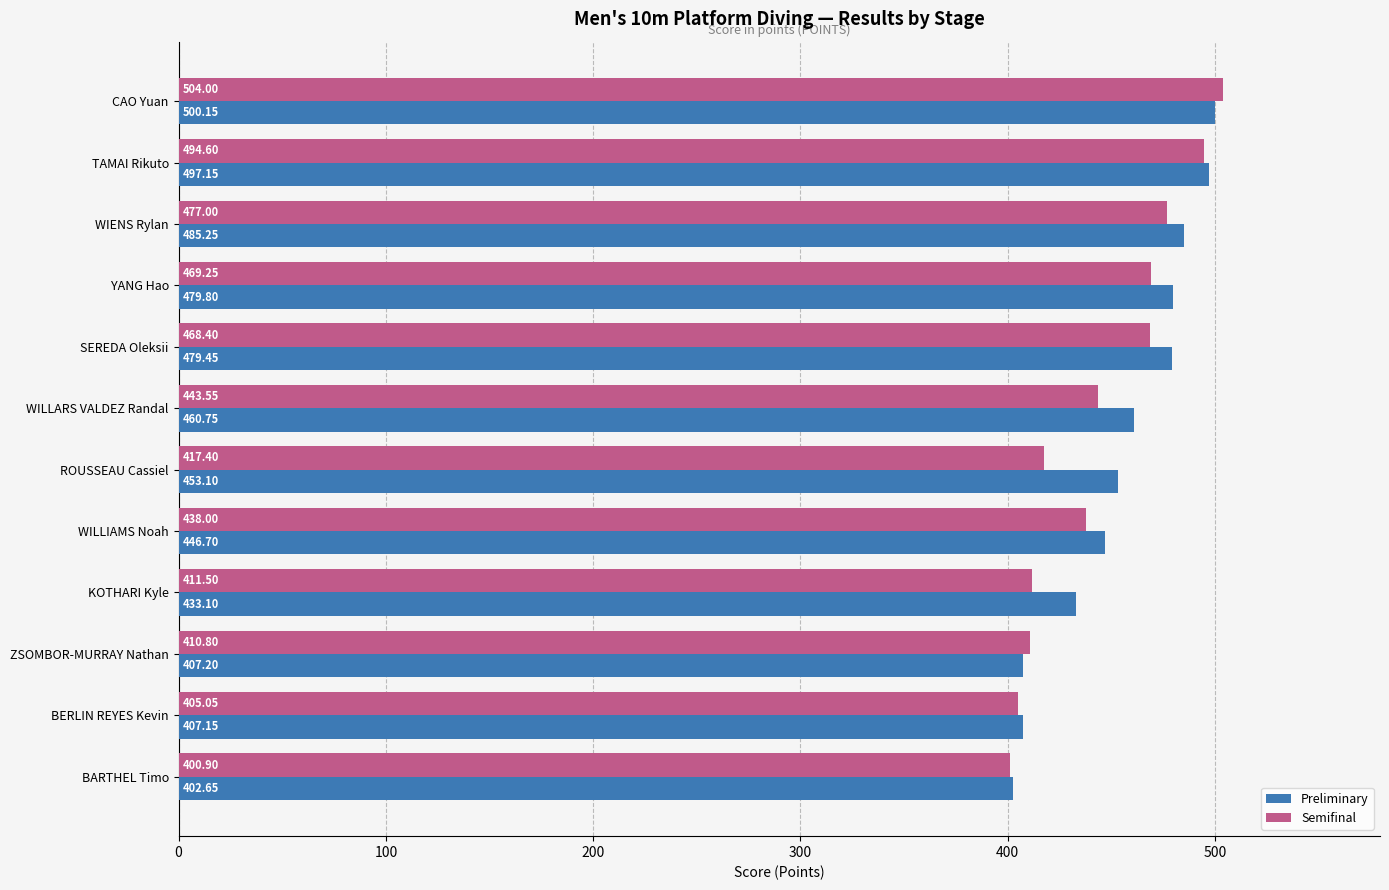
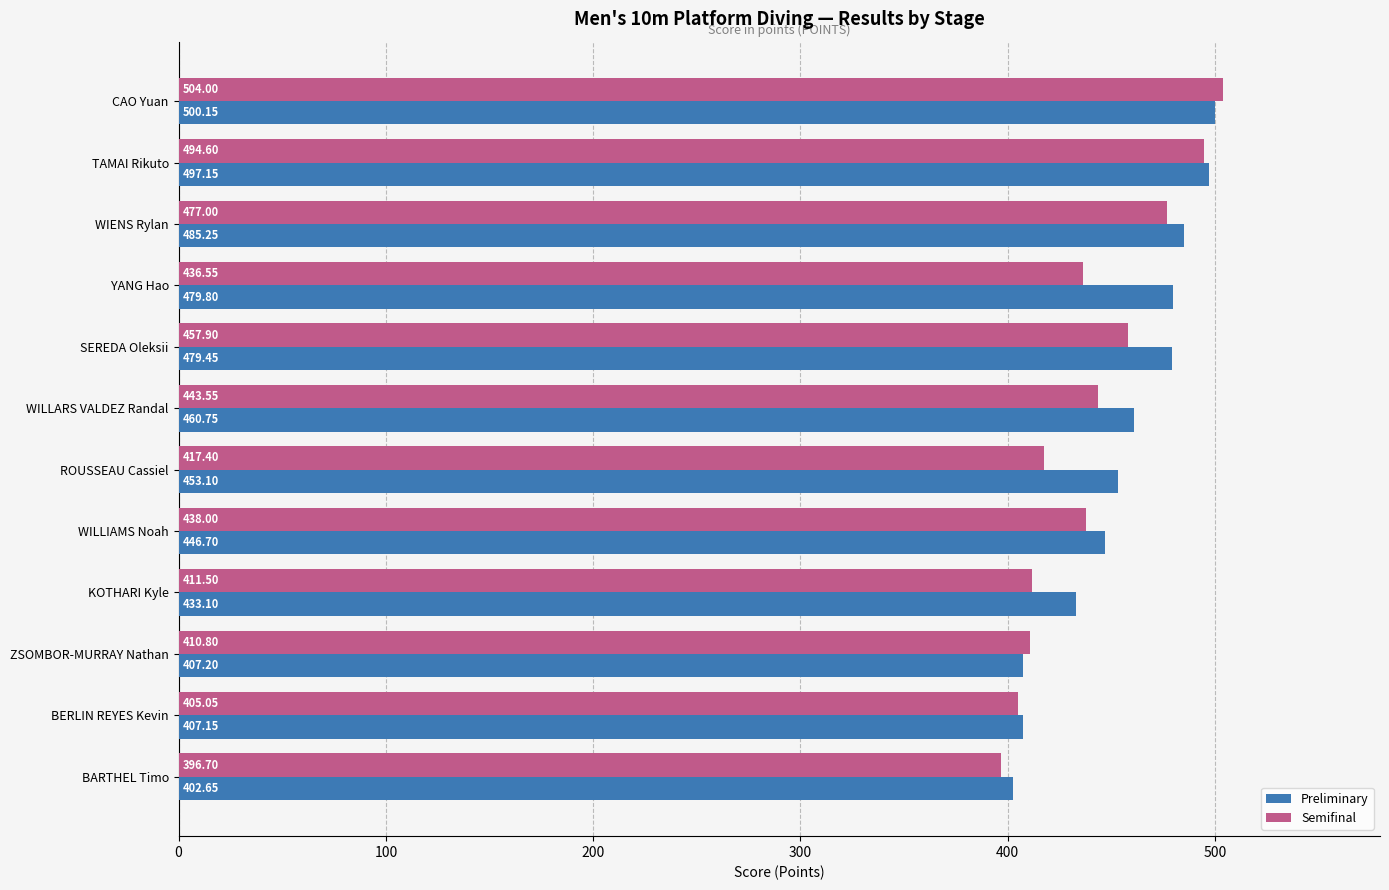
Semifinal, YANG Hao: 469.25 -> 436.55
Semifinal, SEREDA Oleksii: 468.40 -> 457.90
Semifinal, BARTHEL Timo: 400.90 -> 396.70
